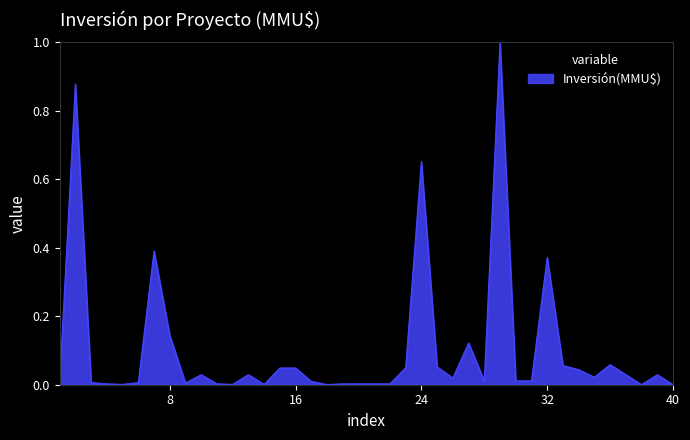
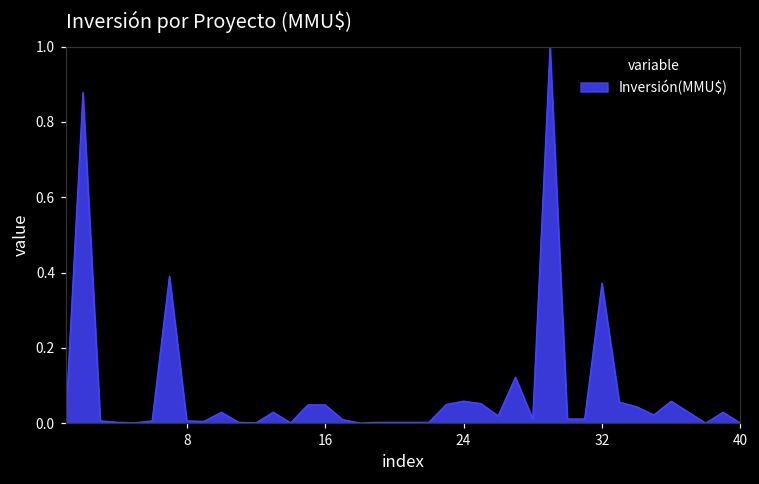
8: 0.14 -> 0.01
24: 0.65 -> 0.06
